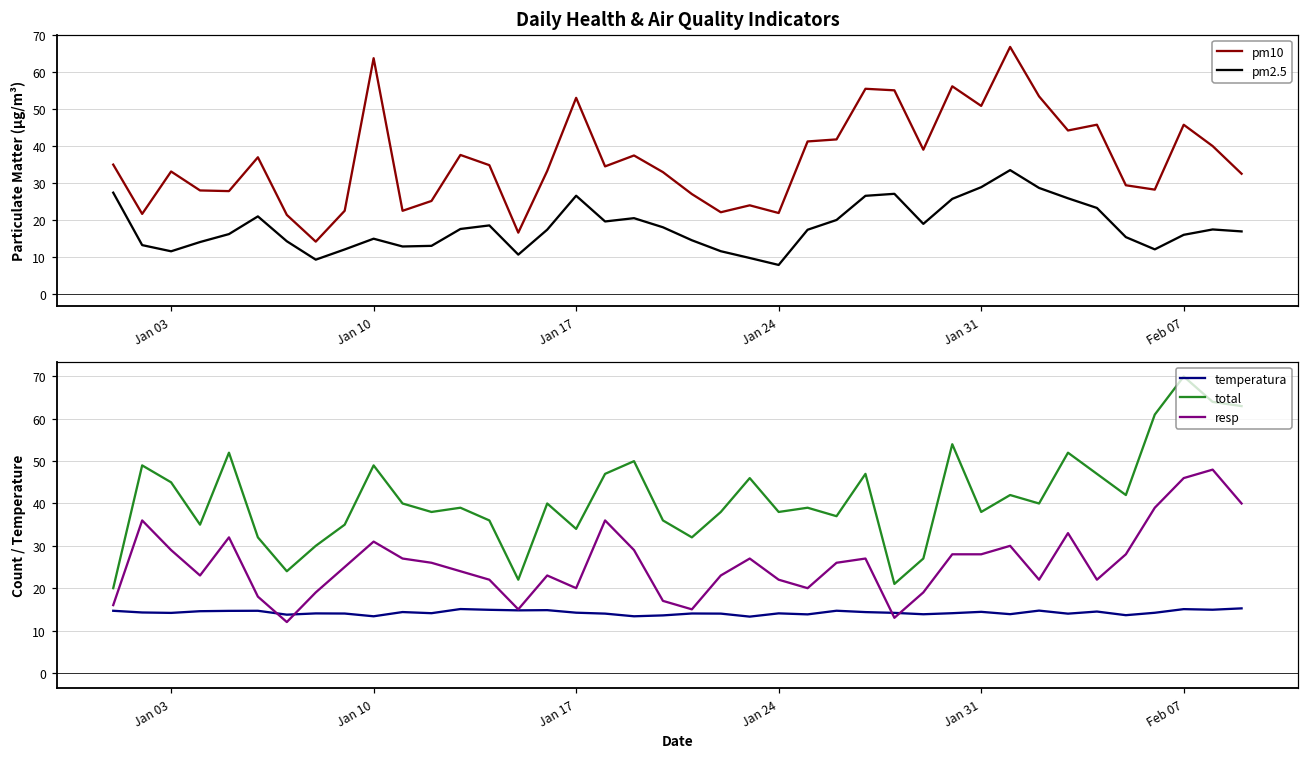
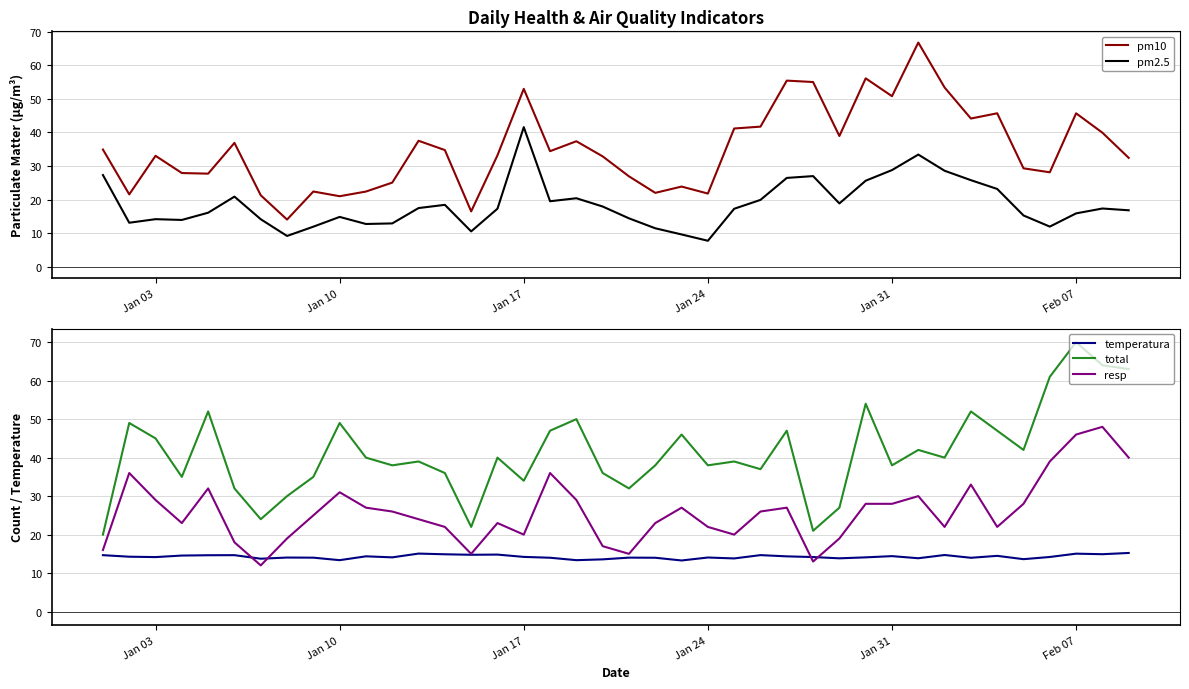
Daily Health & Air Quality Indicators, pm2.5, Jan 03: 12 -> 14
Daily Health & Air Quality Indicators, pm10, Jan 10: 64 -> 21
Daily Health & Air Quality Indicators, pm2.5, Jan 17: 27 -> 42
